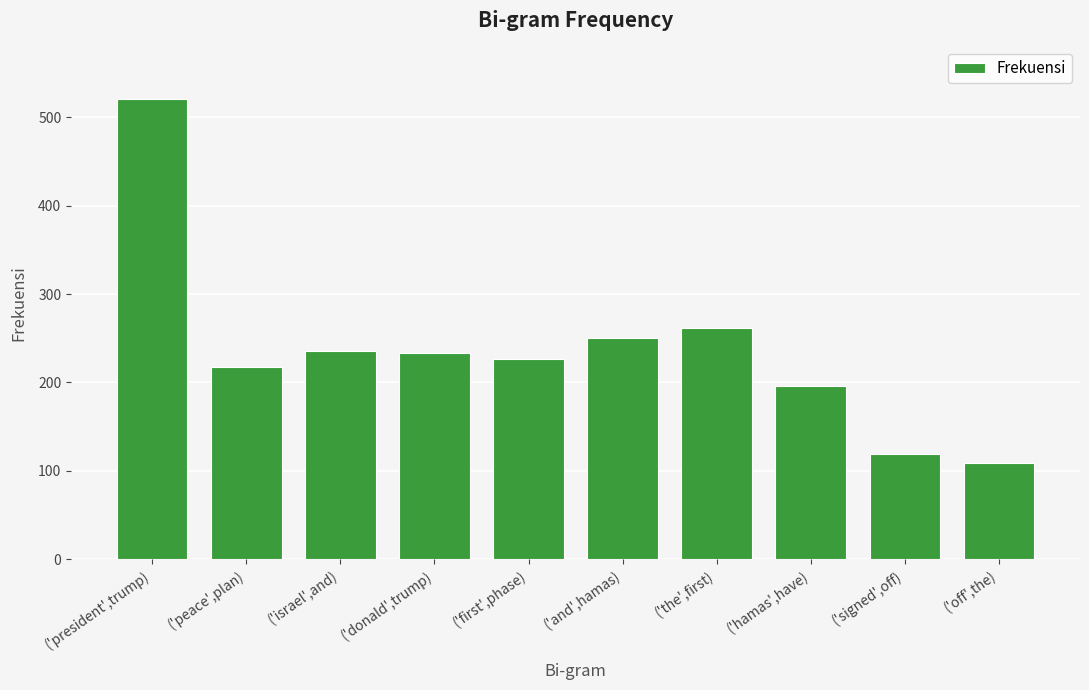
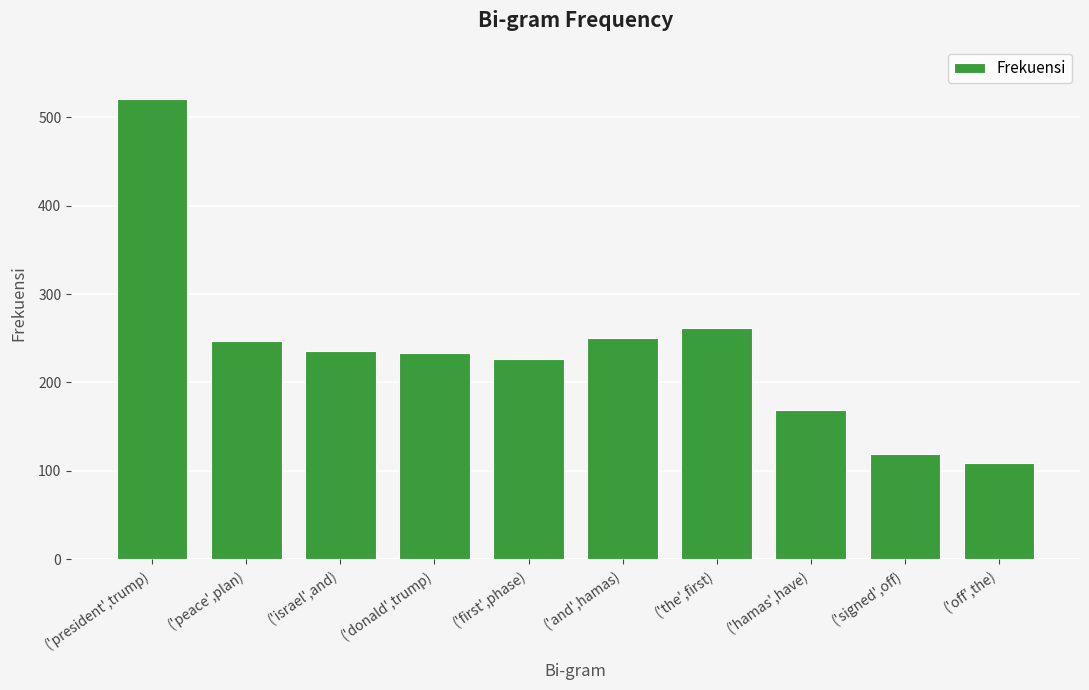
('peace',plan): 220 -> 250
('hamas',have): 200 -> 170
